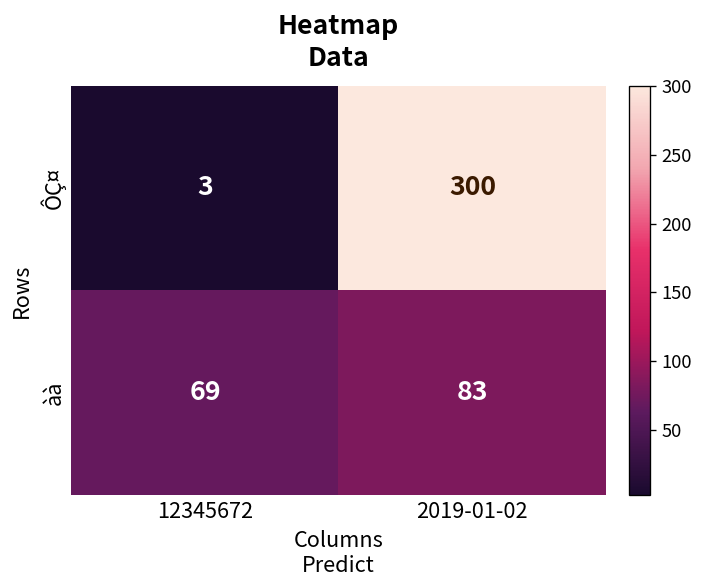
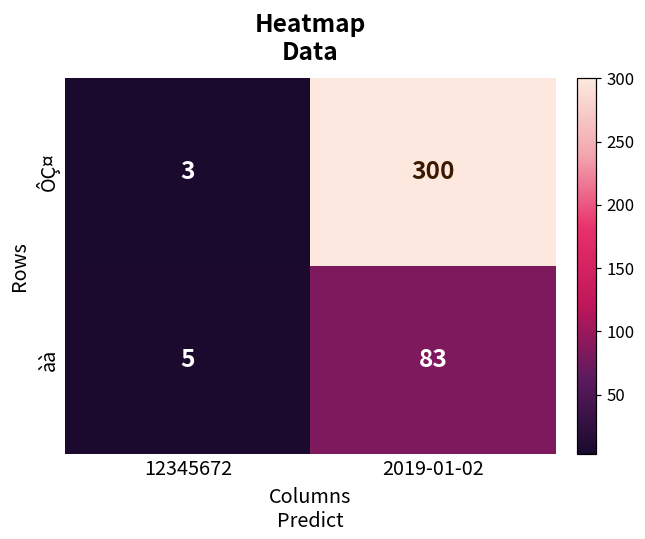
àà, 12345672: 69 -> 5
